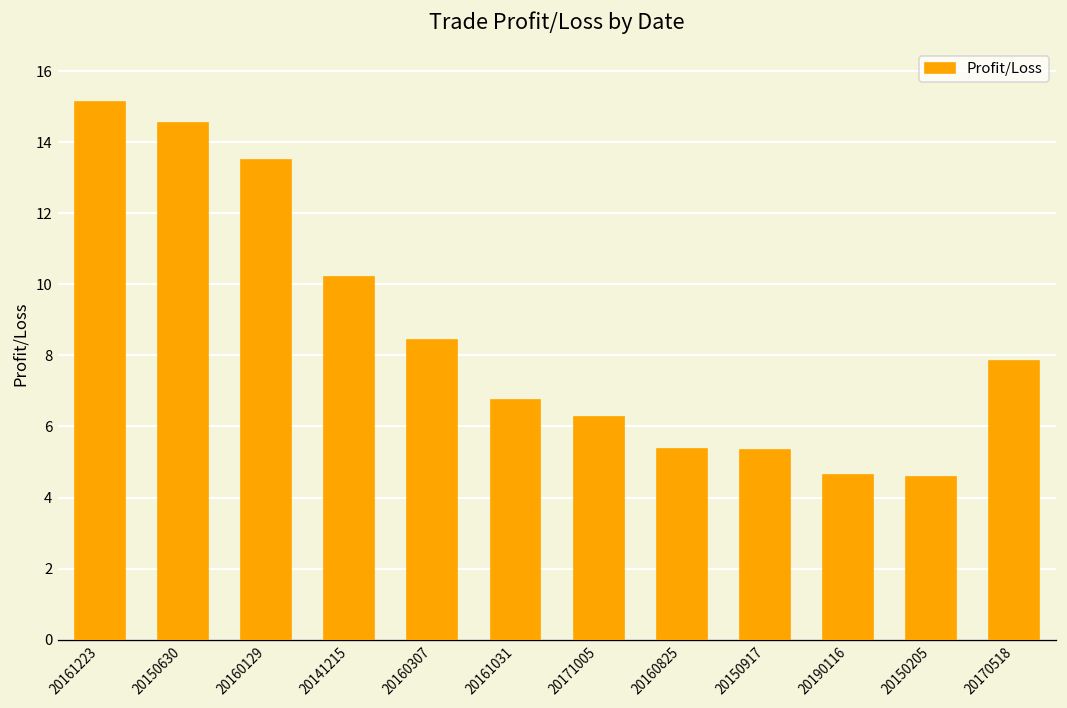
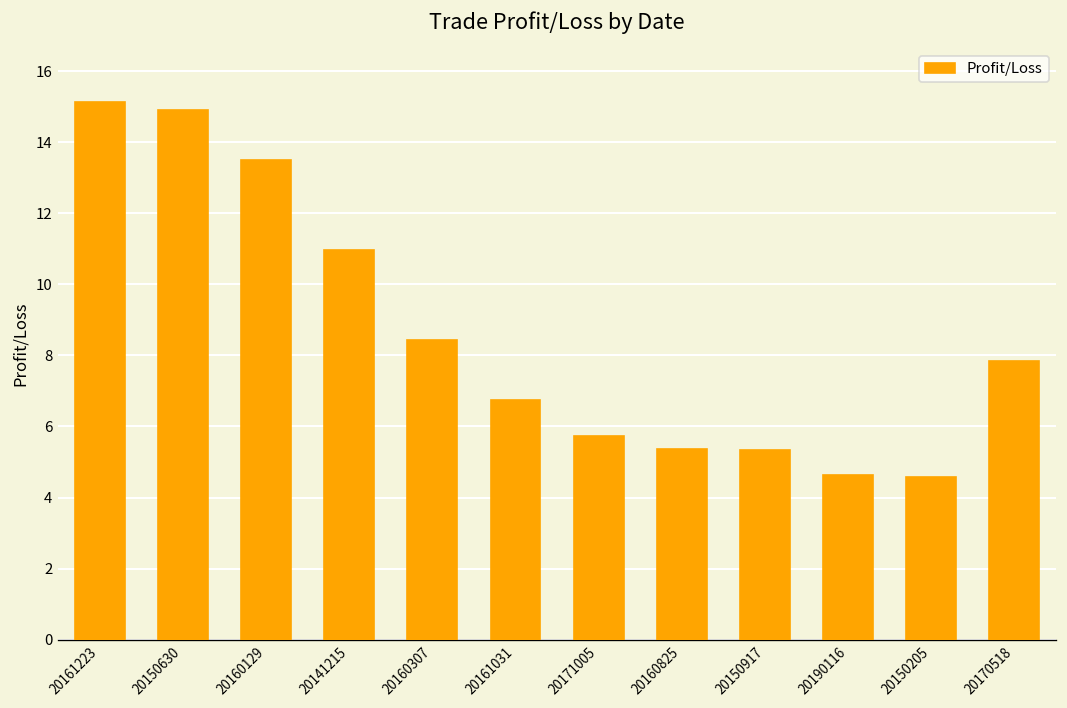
20150630: 14.5 -> 14.9
20141215: 10.2 -> 11.0
20171005: 6.3 -> 5.7
